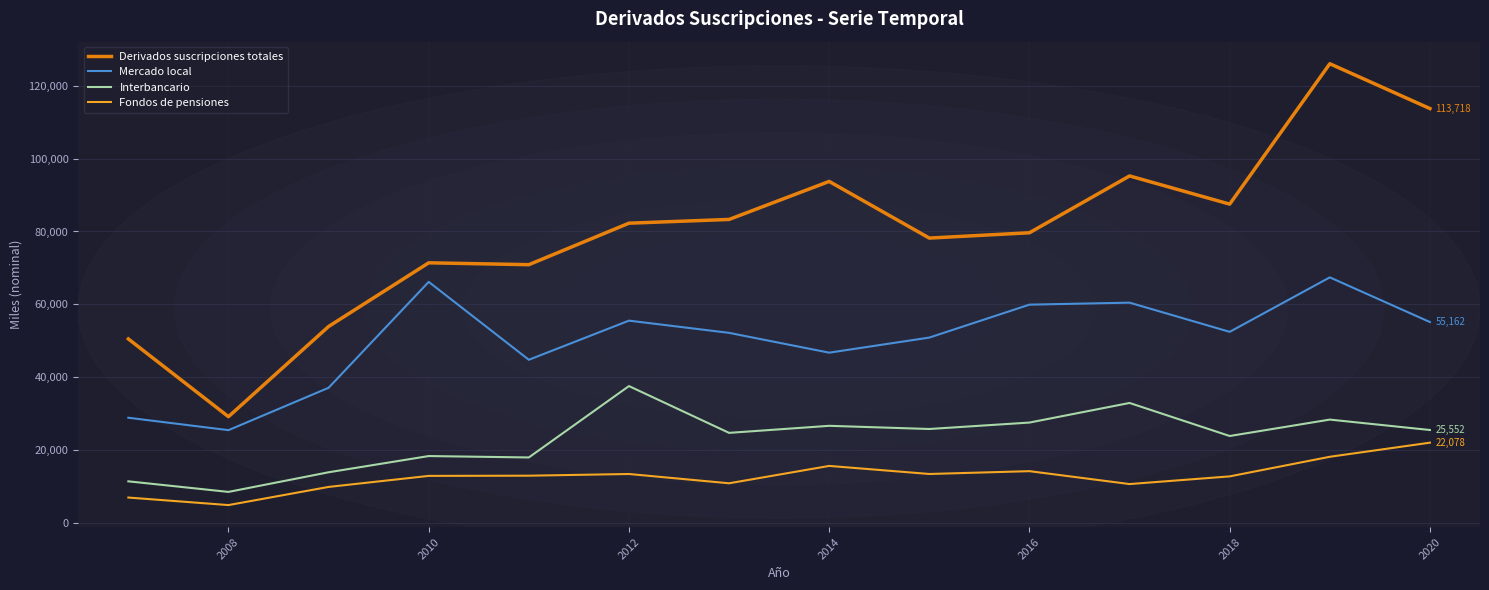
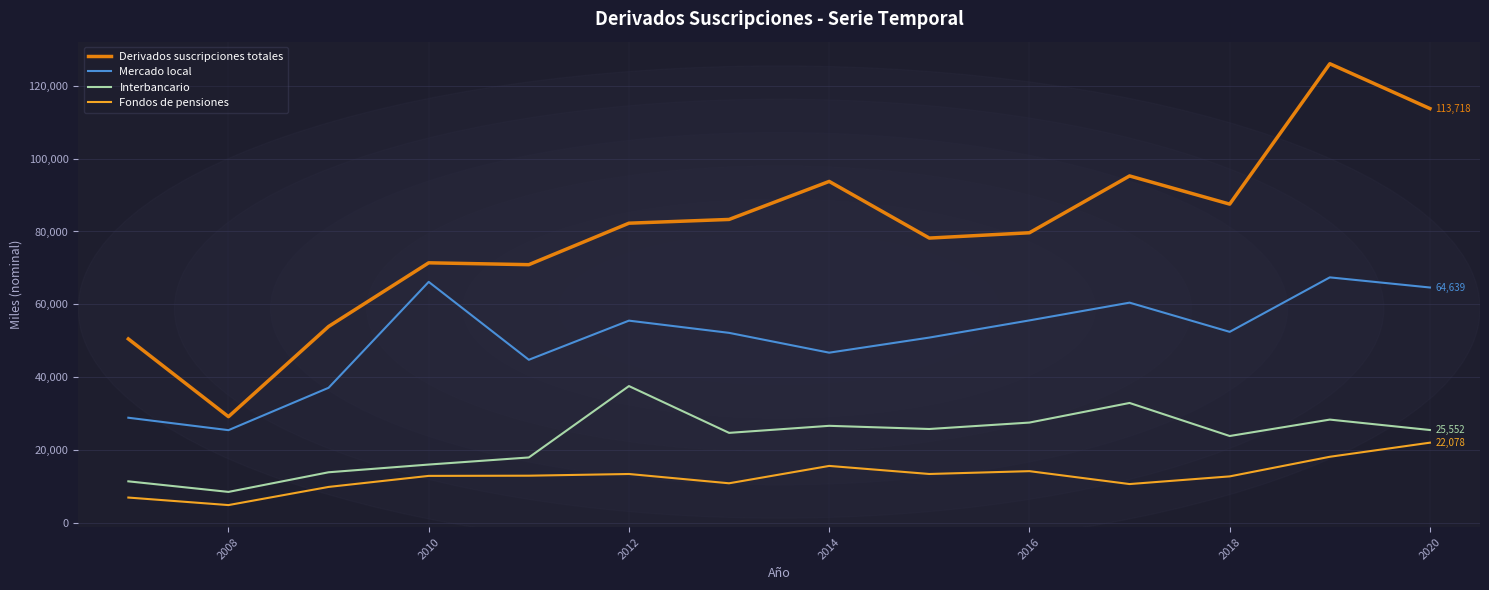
Interbancario, 2010: 18,000 -> 16,000
Mercado local, 2016: 60,000 -> 56,000
Mercado local, 2020: 55,162 -> 64,639
